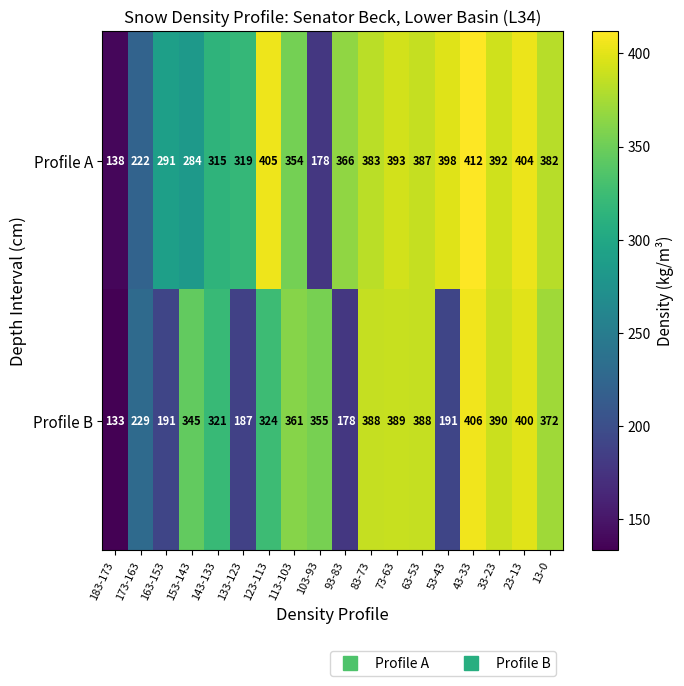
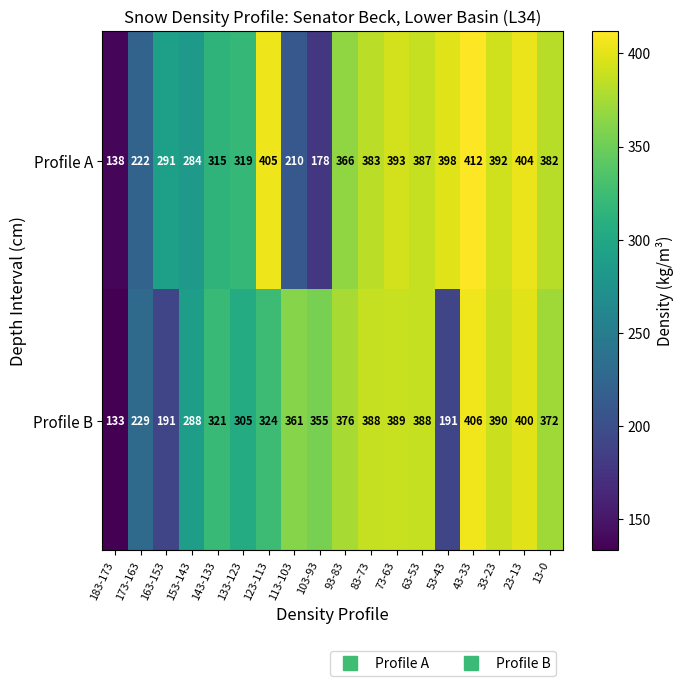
Profile A, 113-103: 354 -> 210
Profile B, 153-143: 345 -> 288
Profile B, 133-123: 187 -> 305
Profile B, 93-83: 178 -> 376
